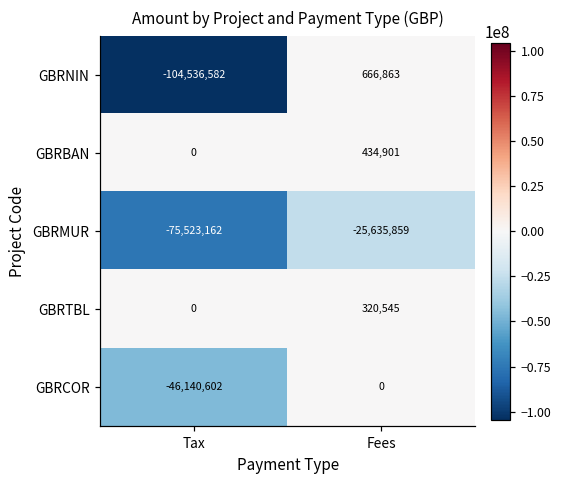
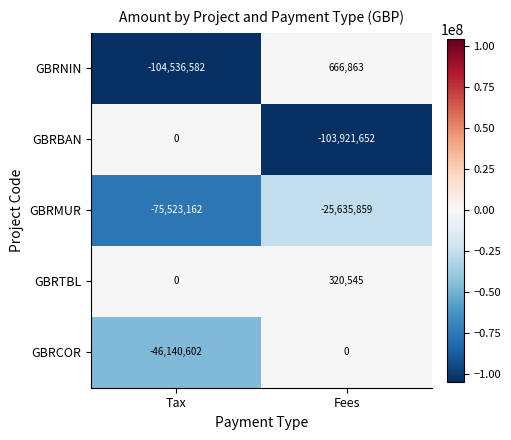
GBRBAN, Fees: 434,901 -> -103,921,652
